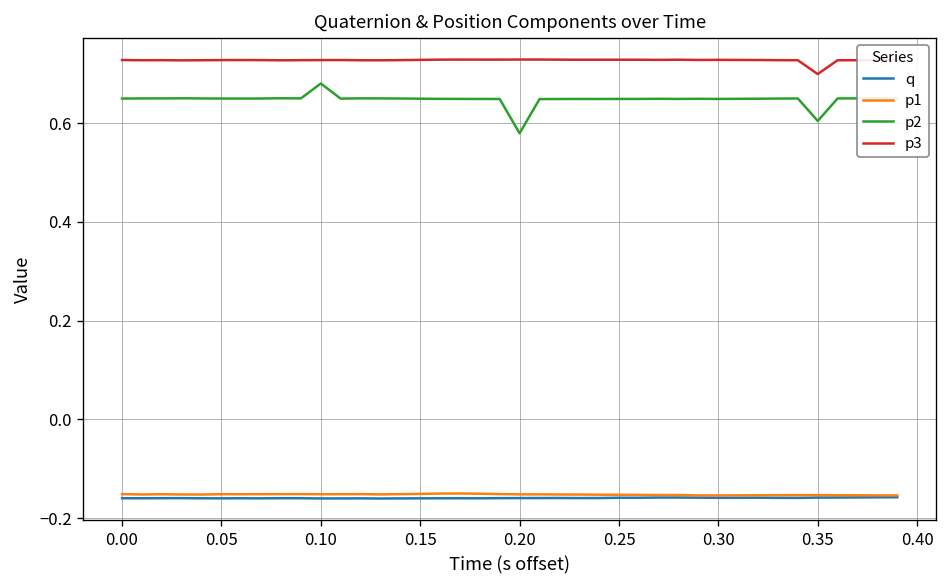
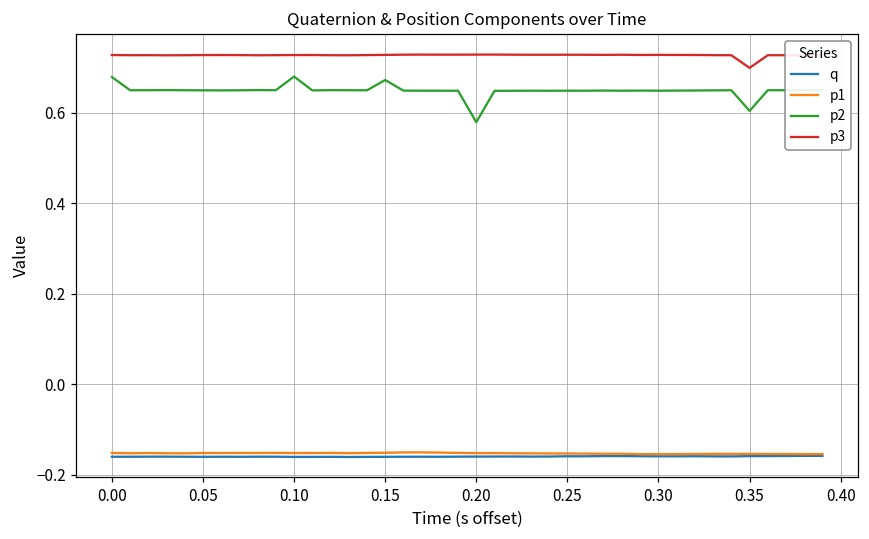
p2, 0.00: 0.65 -> 0.68
p2, 0.15: 0.65 -> 0.67
